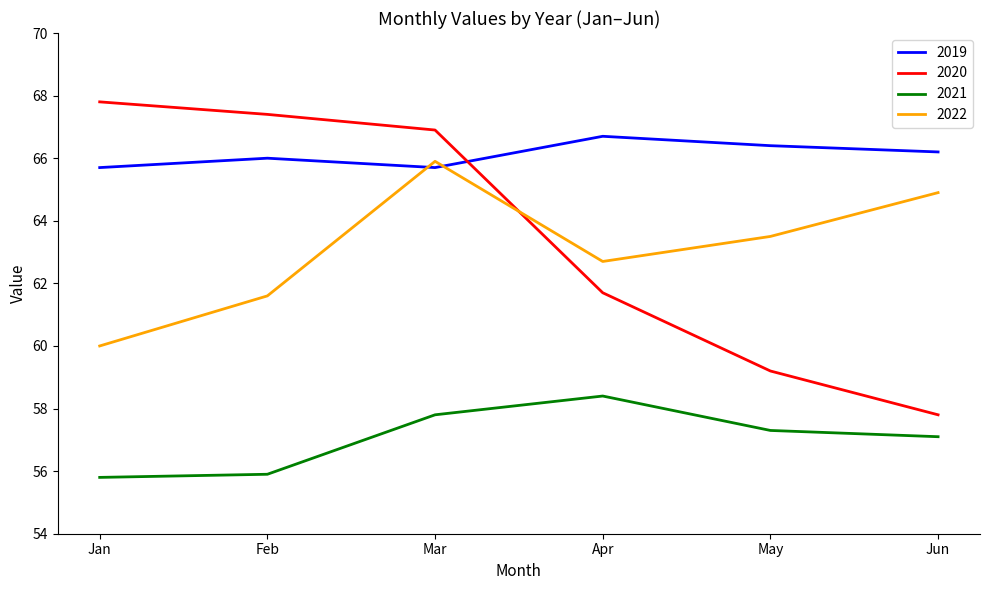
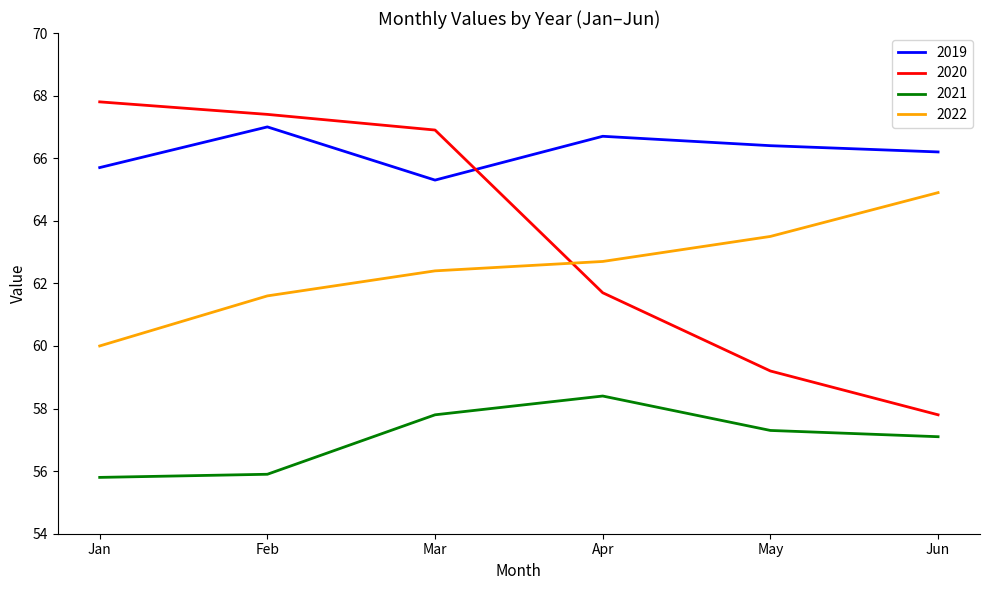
2019, Feb: 66 -> 67
2019, Mar: 65.7 -> 65.3
2022, Mar: 65.9 -> 62.4
